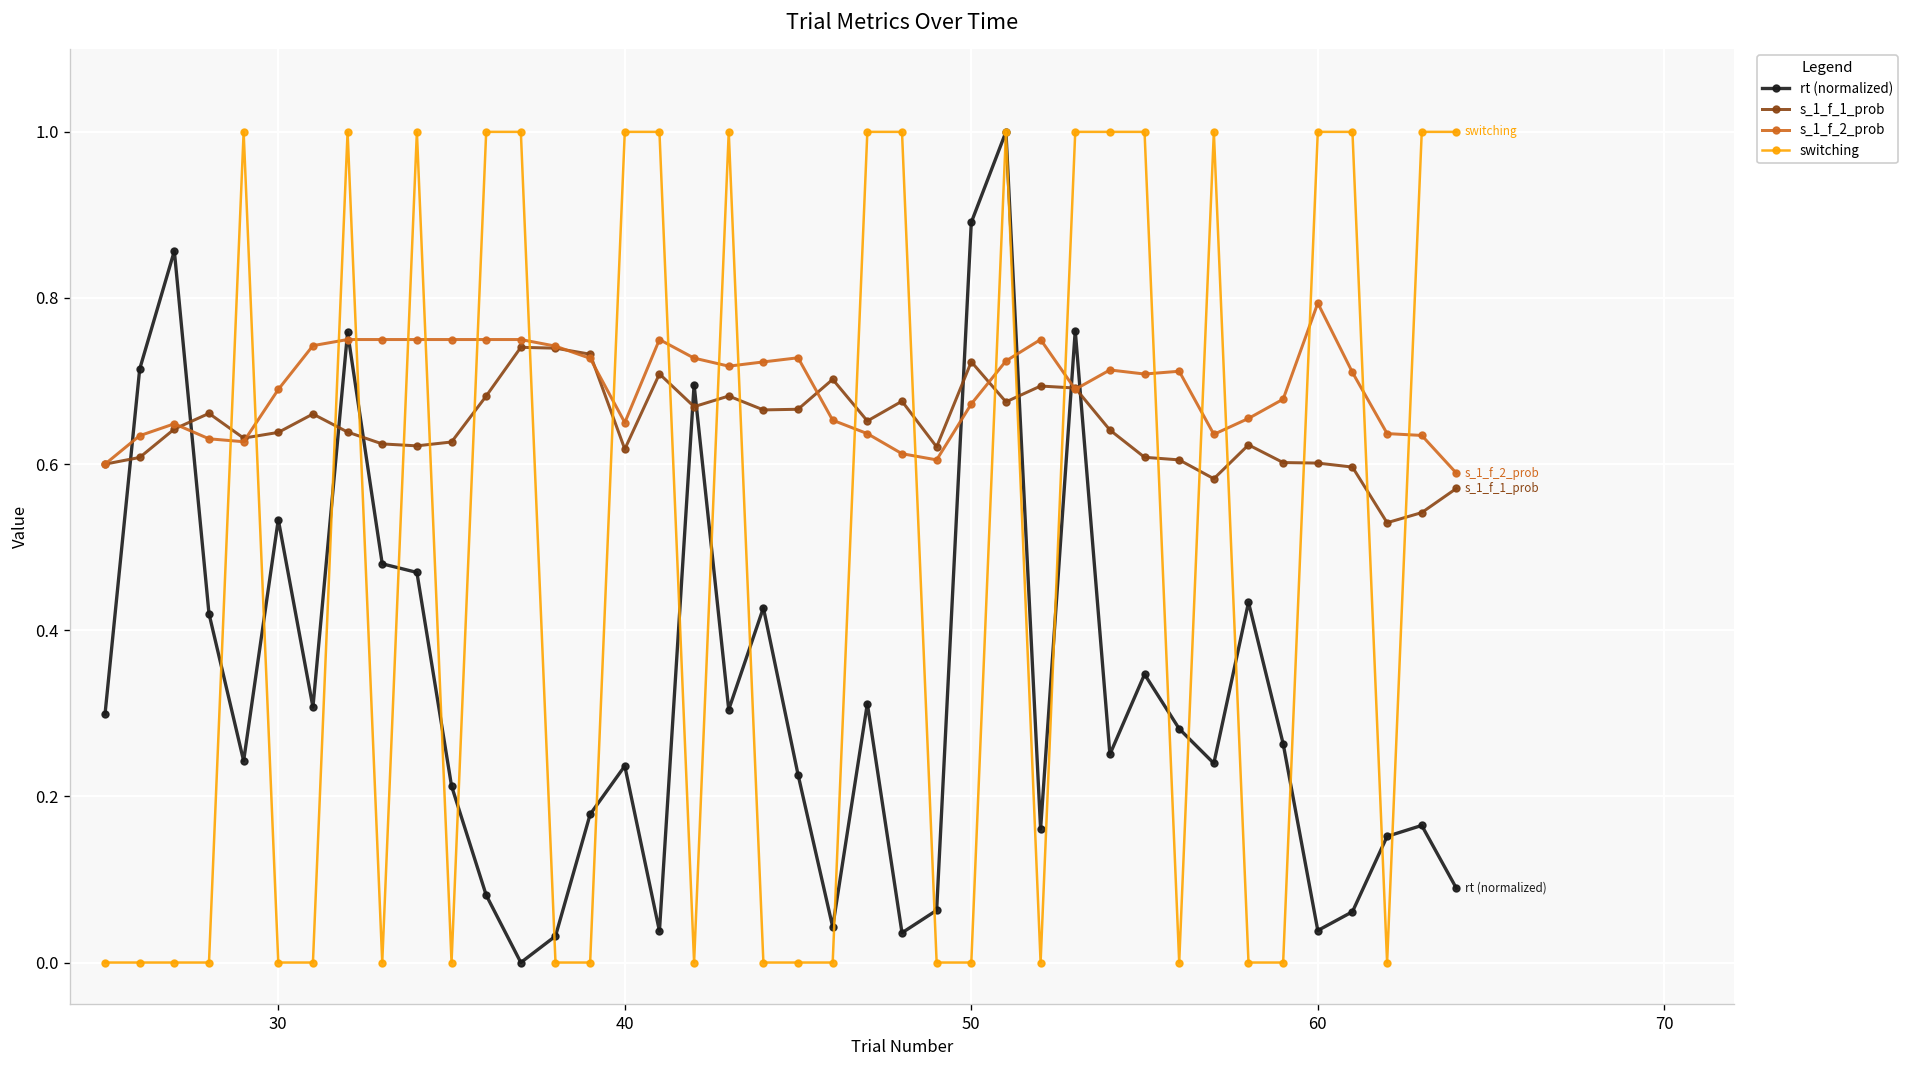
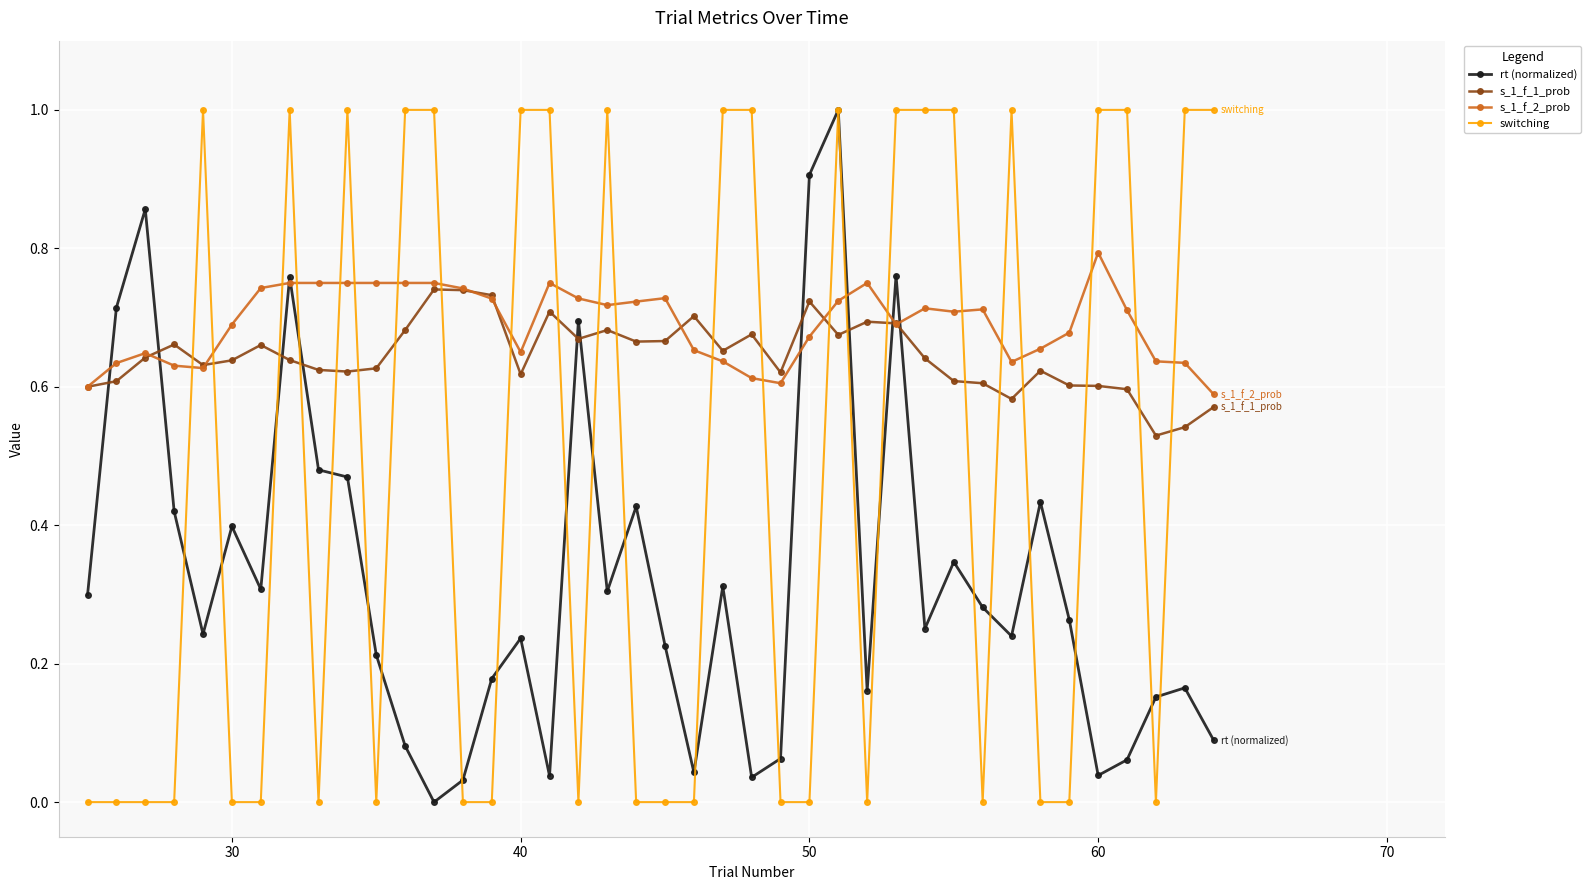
rt (normalized), 30: 0.53 -> 0.40
rt (normalized), 50: 0.89 -> 0.91
